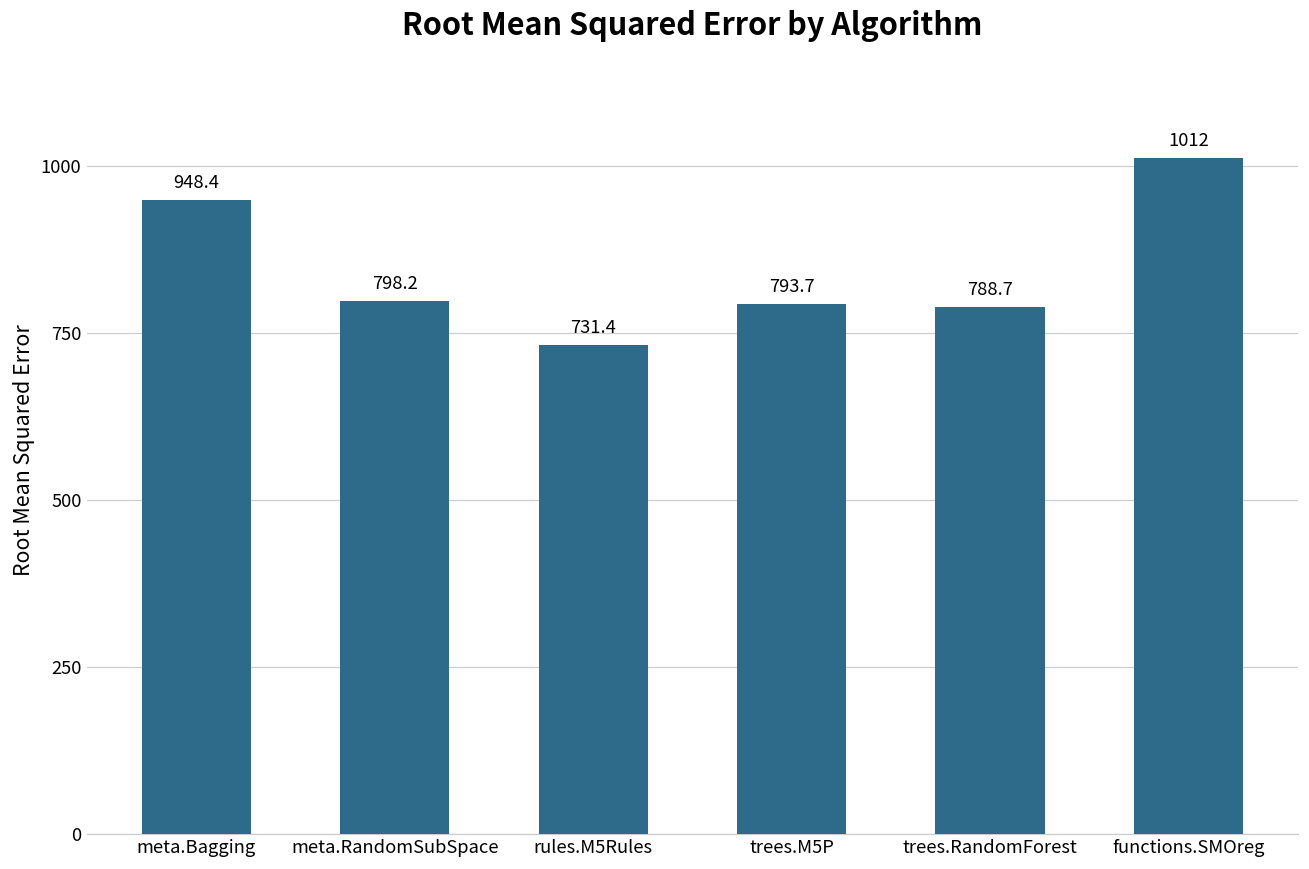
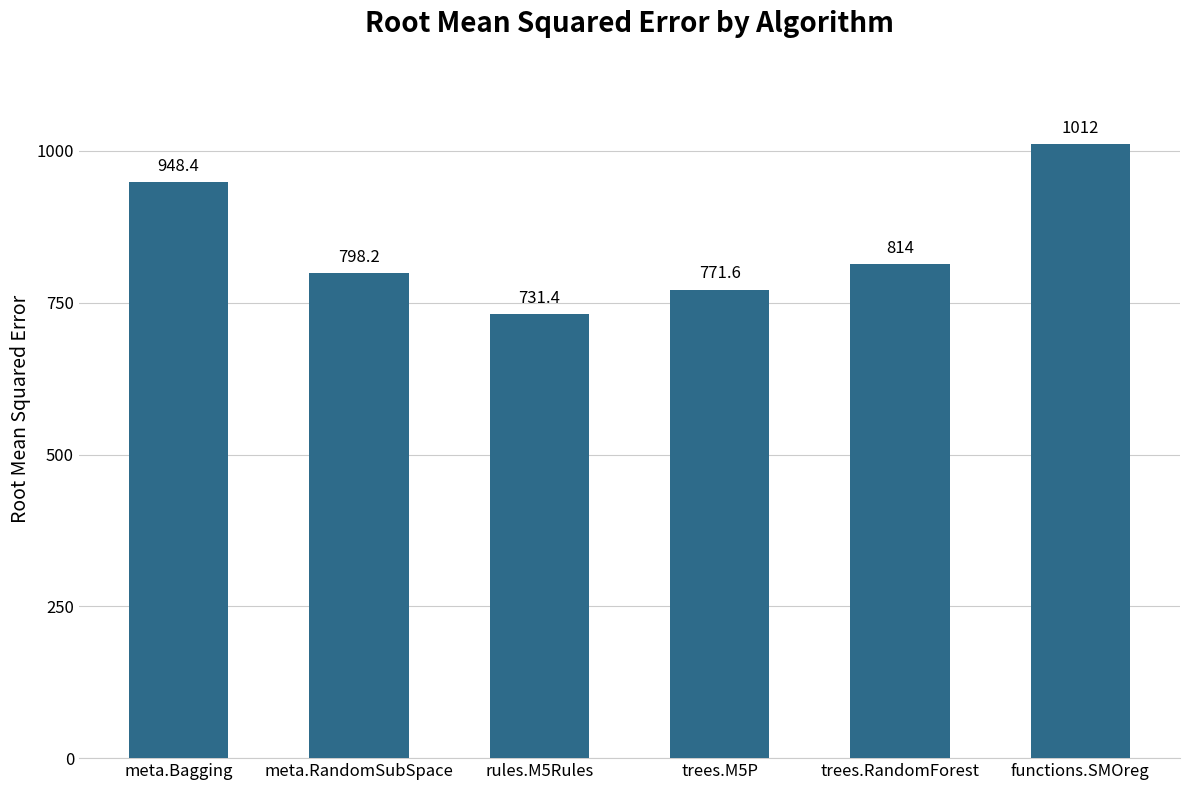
trees.M5P: 793.7 -> 771.6
trees.RandomForest: 788.7 -> 814
